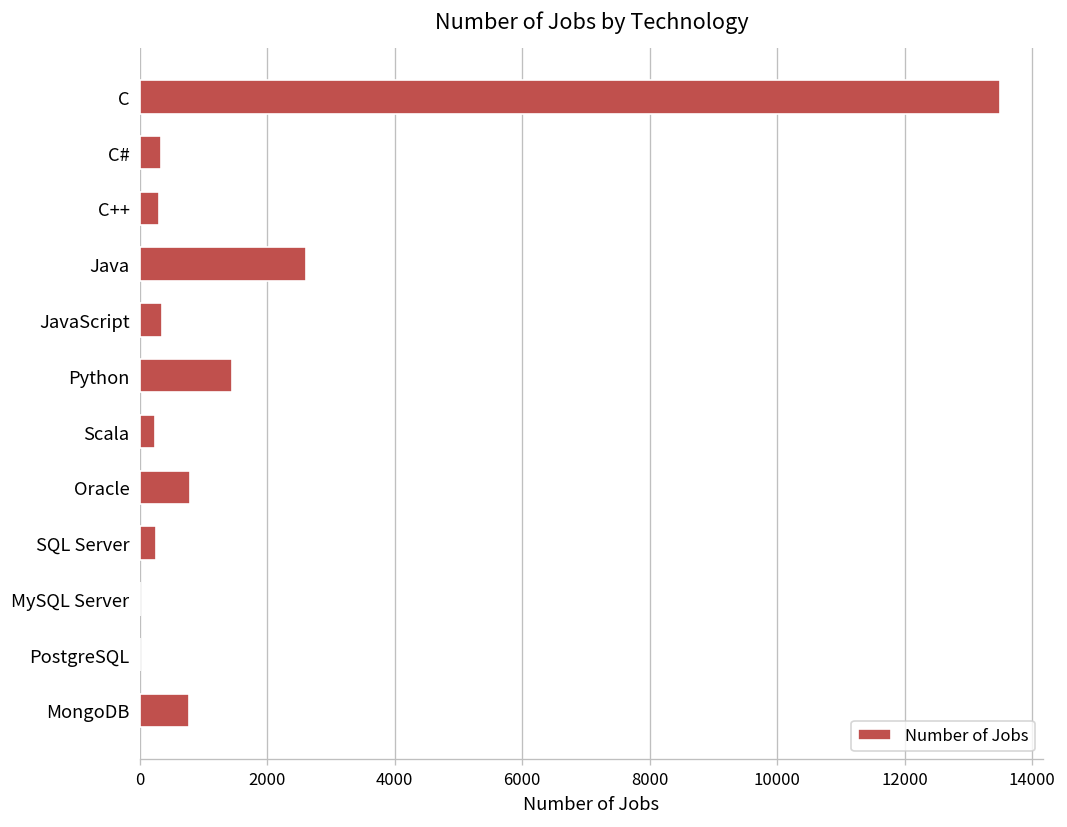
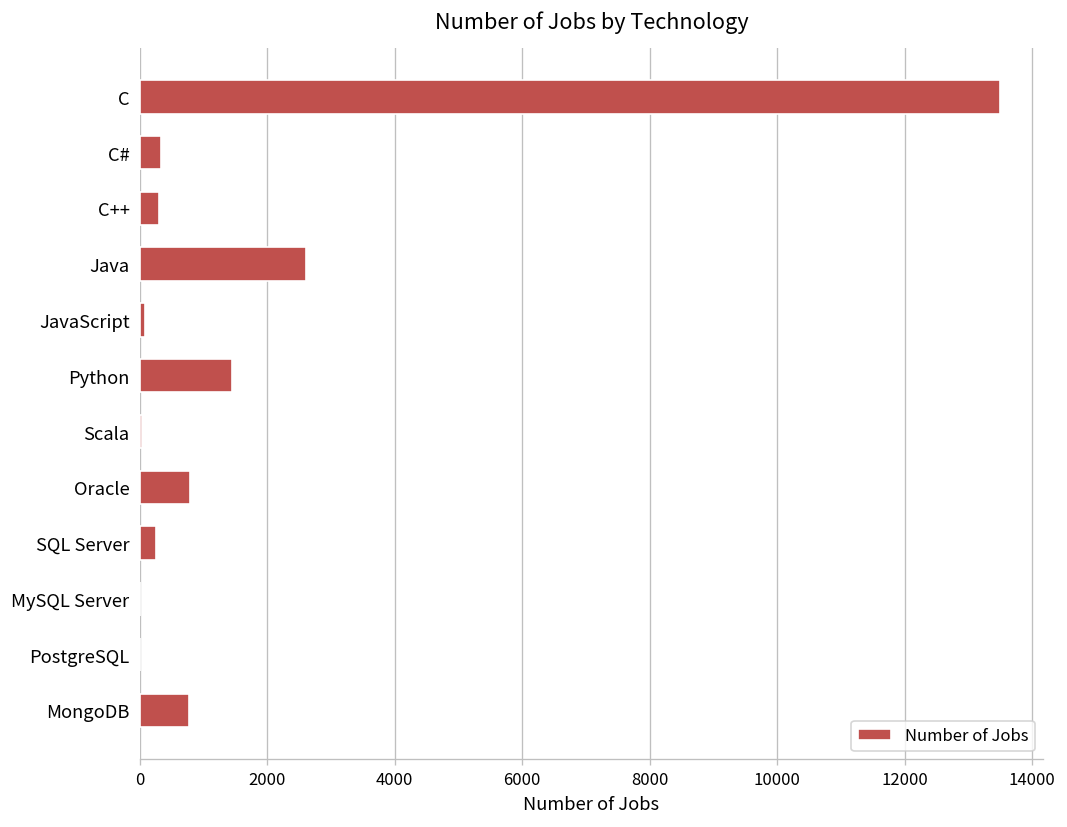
JavaScript: 400 -> 100
Scala: 200 -> 0
